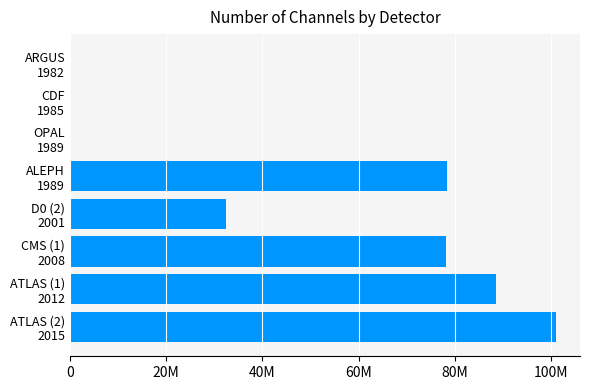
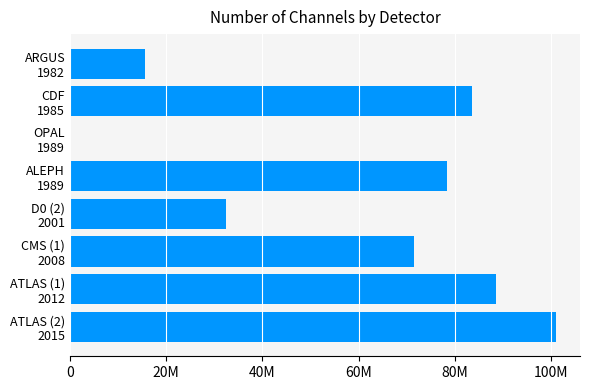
ARGUS 1982: 0 -> 16000000
CDF 1985: 0 -> 84000000
CMS (1) 2008: 78000000 -> 71000000
